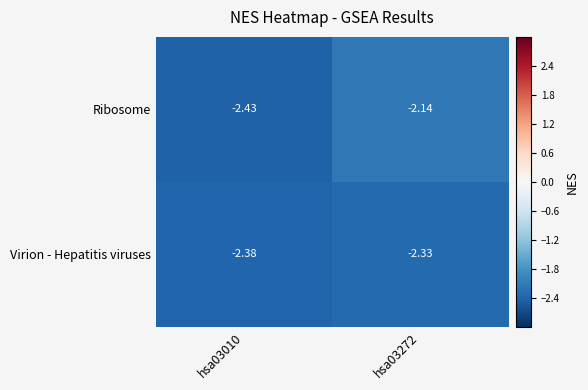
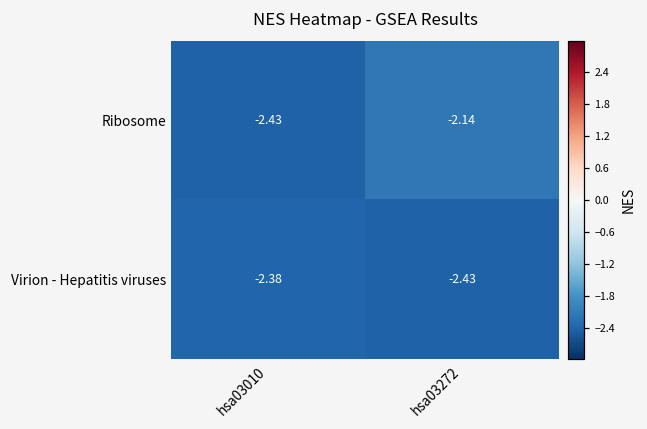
Virion - Hepatitis viruses, hsa03272: -2.33 -> -2.43
